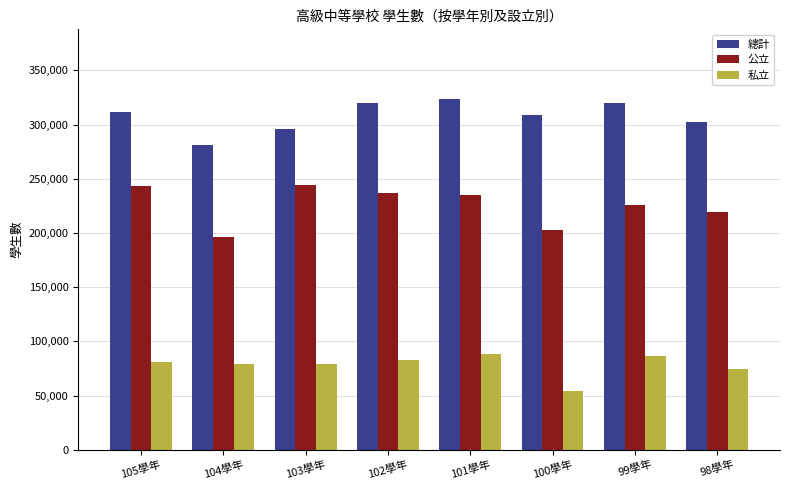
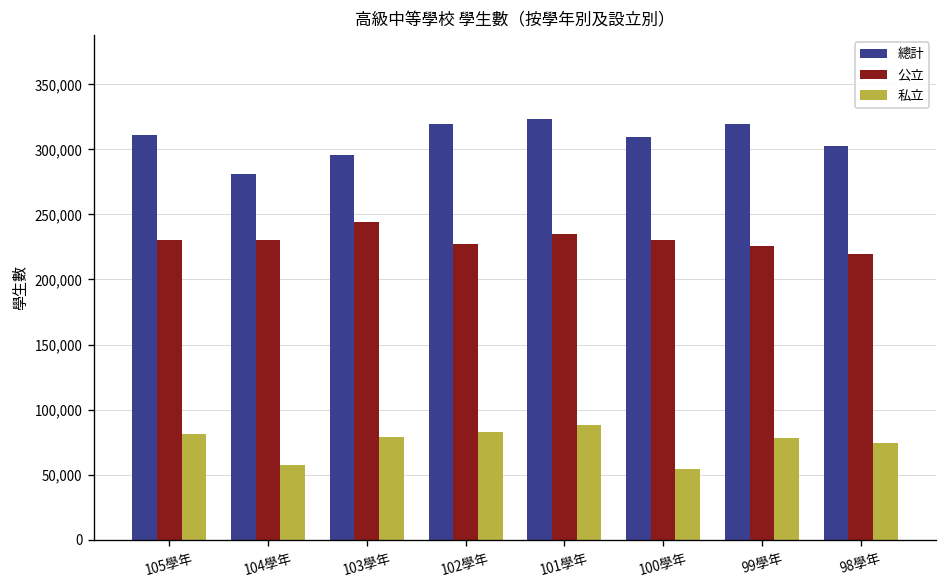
公立, 105學年: 243,000 -> 230,000
公立, 104學年: 196,000 -> 230,000
私立, 104學年: 79,000 -> 58,000
公立, 102學年: 236,000 -> 227,000
公立, 100學年: 203,000 -> 230,000
私立, 99學年: 86,000 -> 78,000
